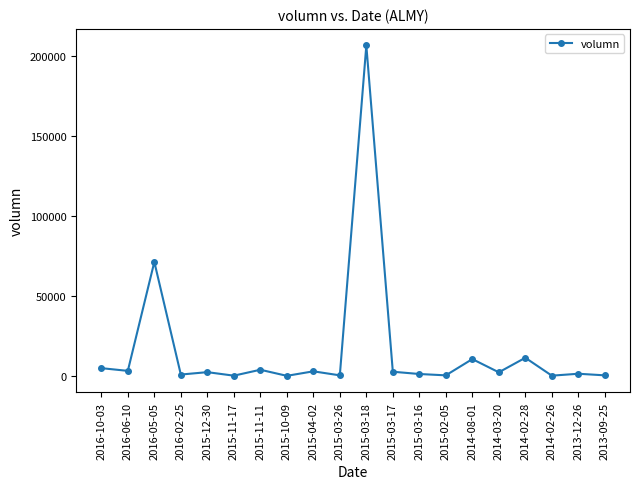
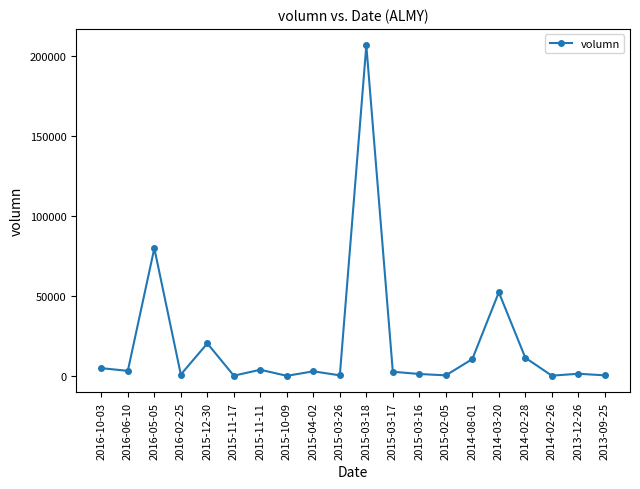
2016-05-05: 71000 -> 80000
2015-12-30: 3000 -> 20000
2014-03-20: 2000 -> 52000
